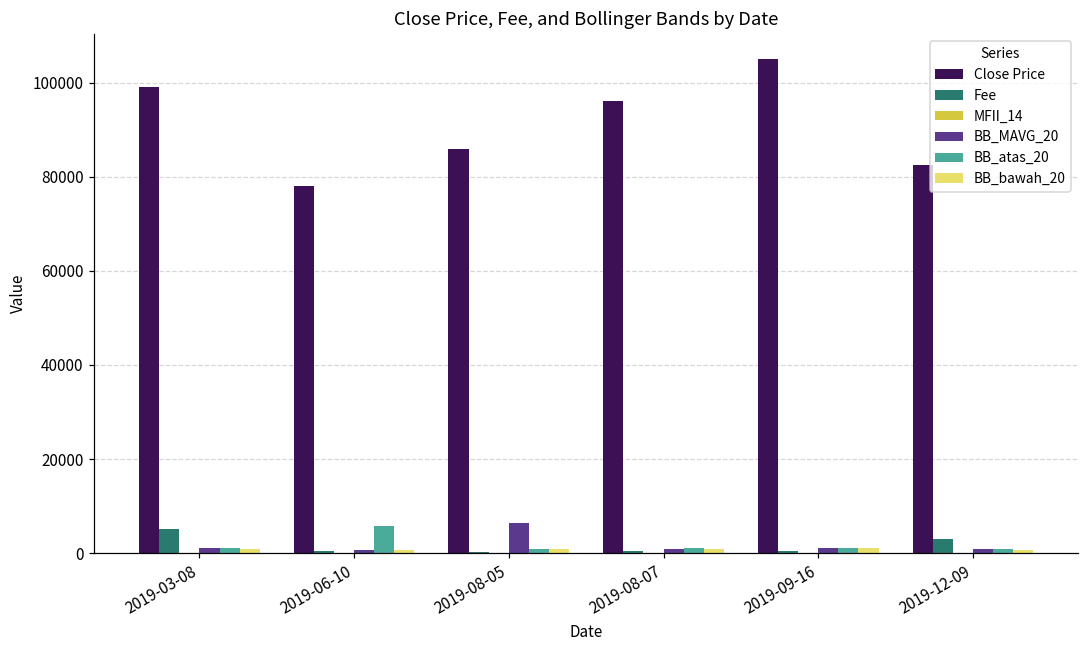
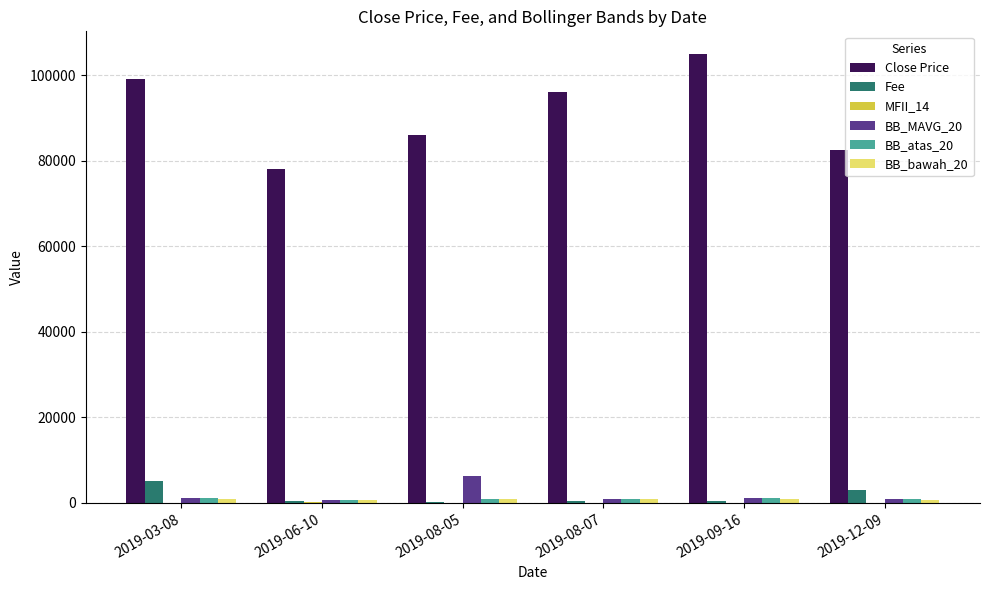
BB_atas_20, 2019-06-10: 6000 -> 1000
